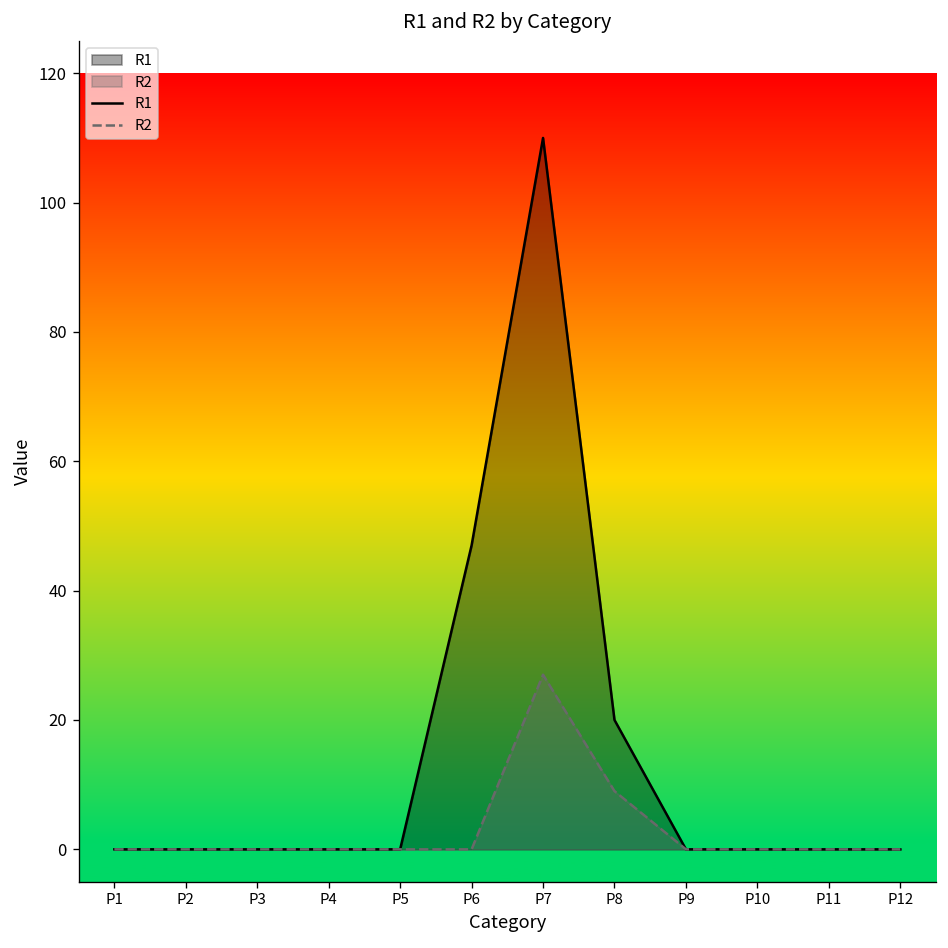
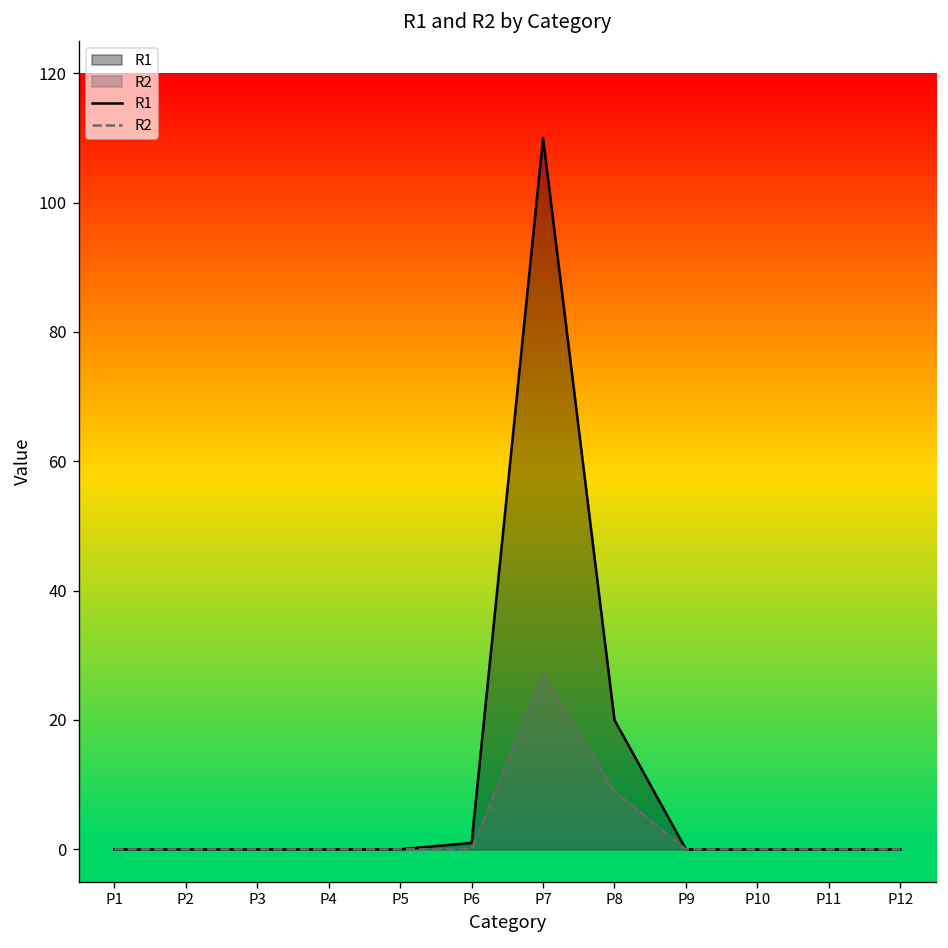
R1, P6: 47 -> 1
